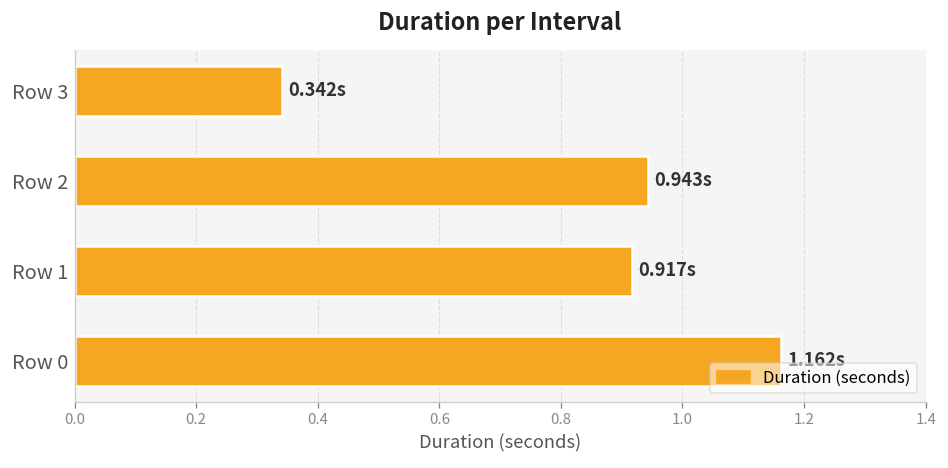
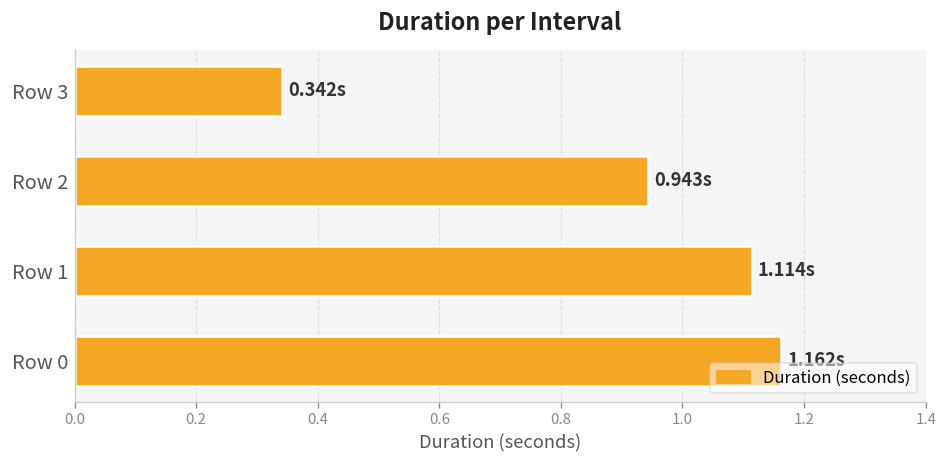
Row 1: 0.917s -> 1.114s
